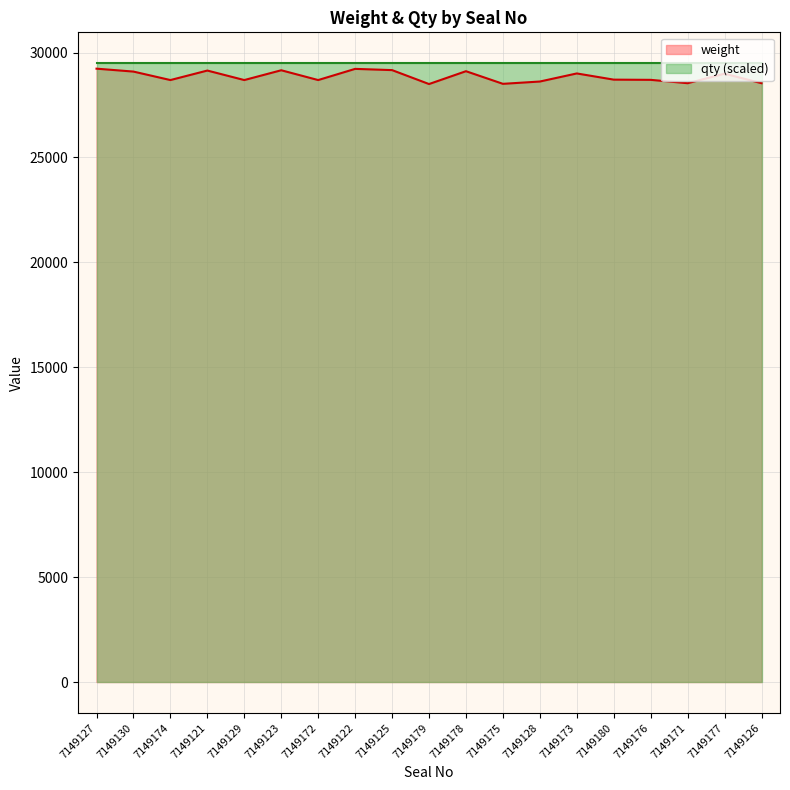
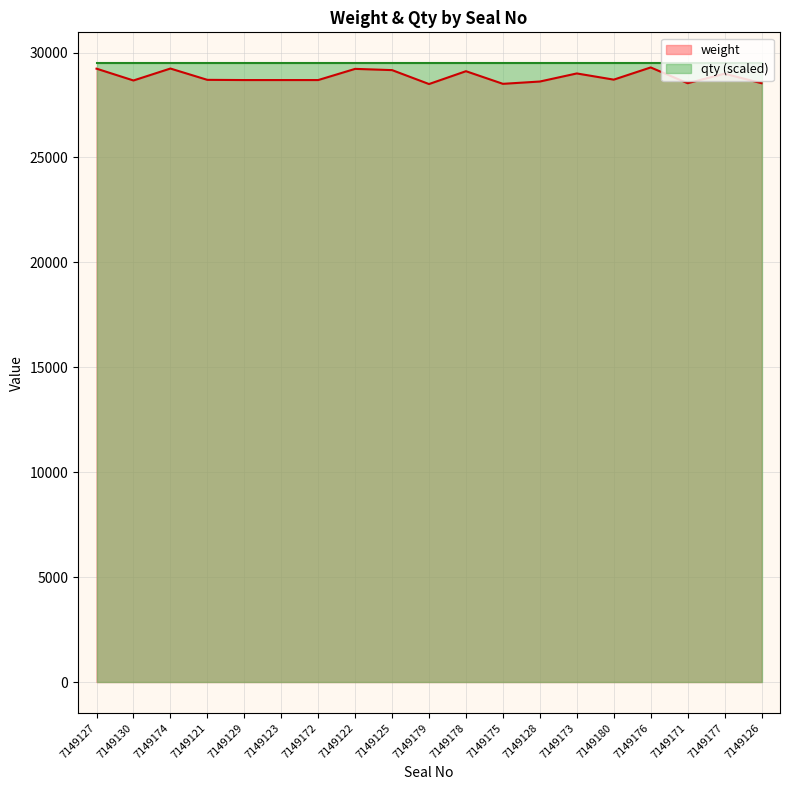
weight, 7149130: 29100 -> 28700
weight, 7149174: 28700 -> 29200
weight, 7149121: 29100 -> 28700
weight, 7149123: 29200 -> 28700
weight, 7149176: 28700 -> 29300
